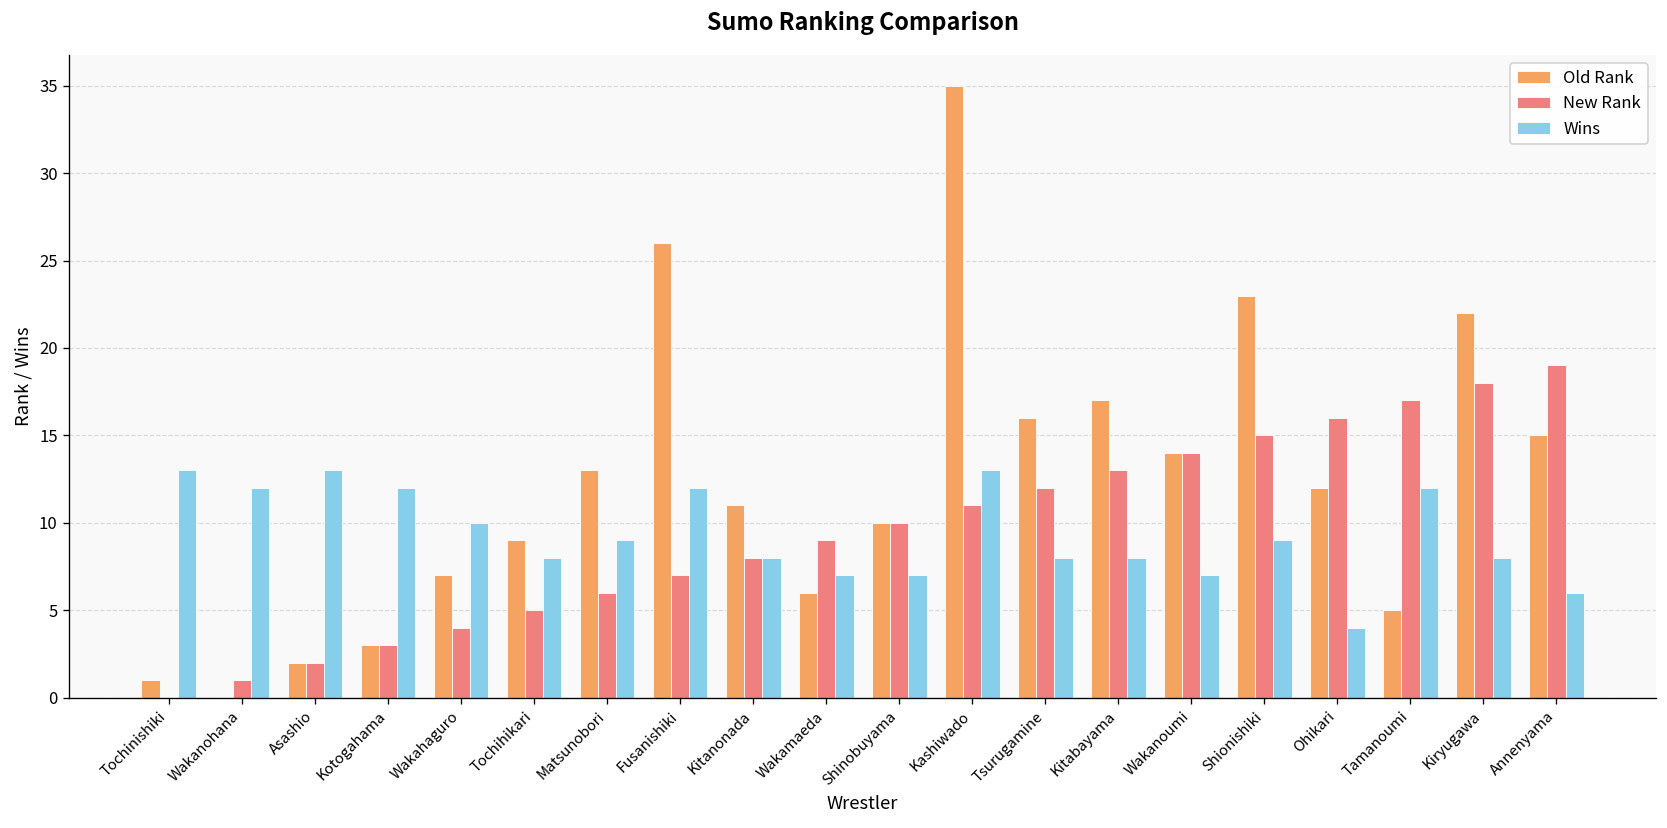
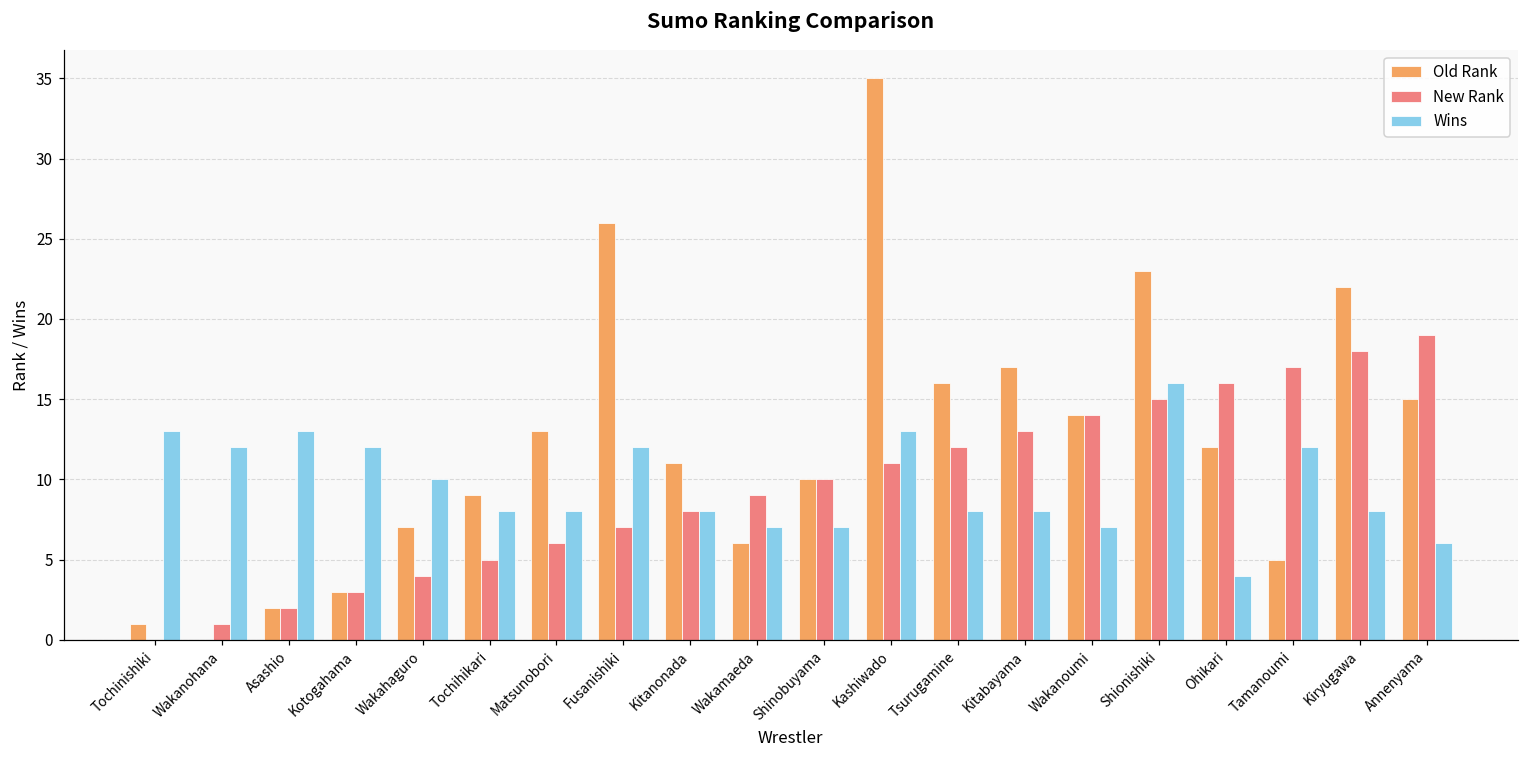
Wins, Matsunobori: 9 -> 8
Wins, Shionishiki: 9 -> 16
